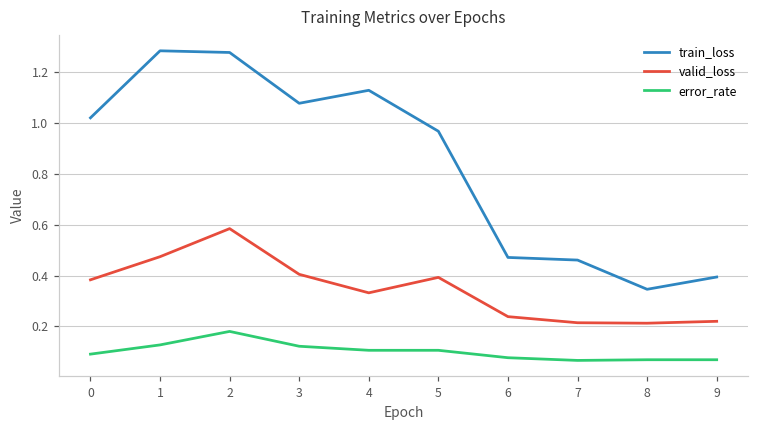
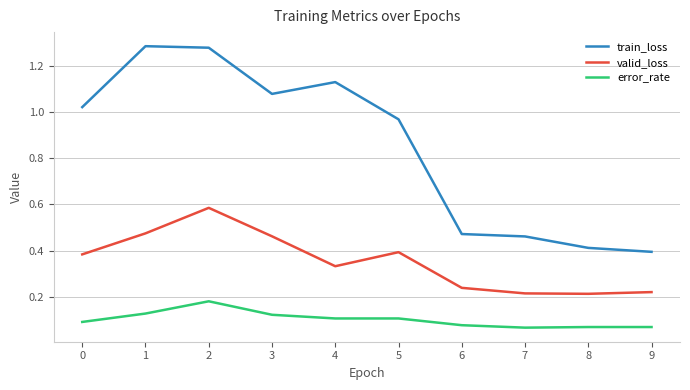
valid_loss, 3: 0.40 -> 0.46
train_loss, 8: 0.35 -> 0.41
